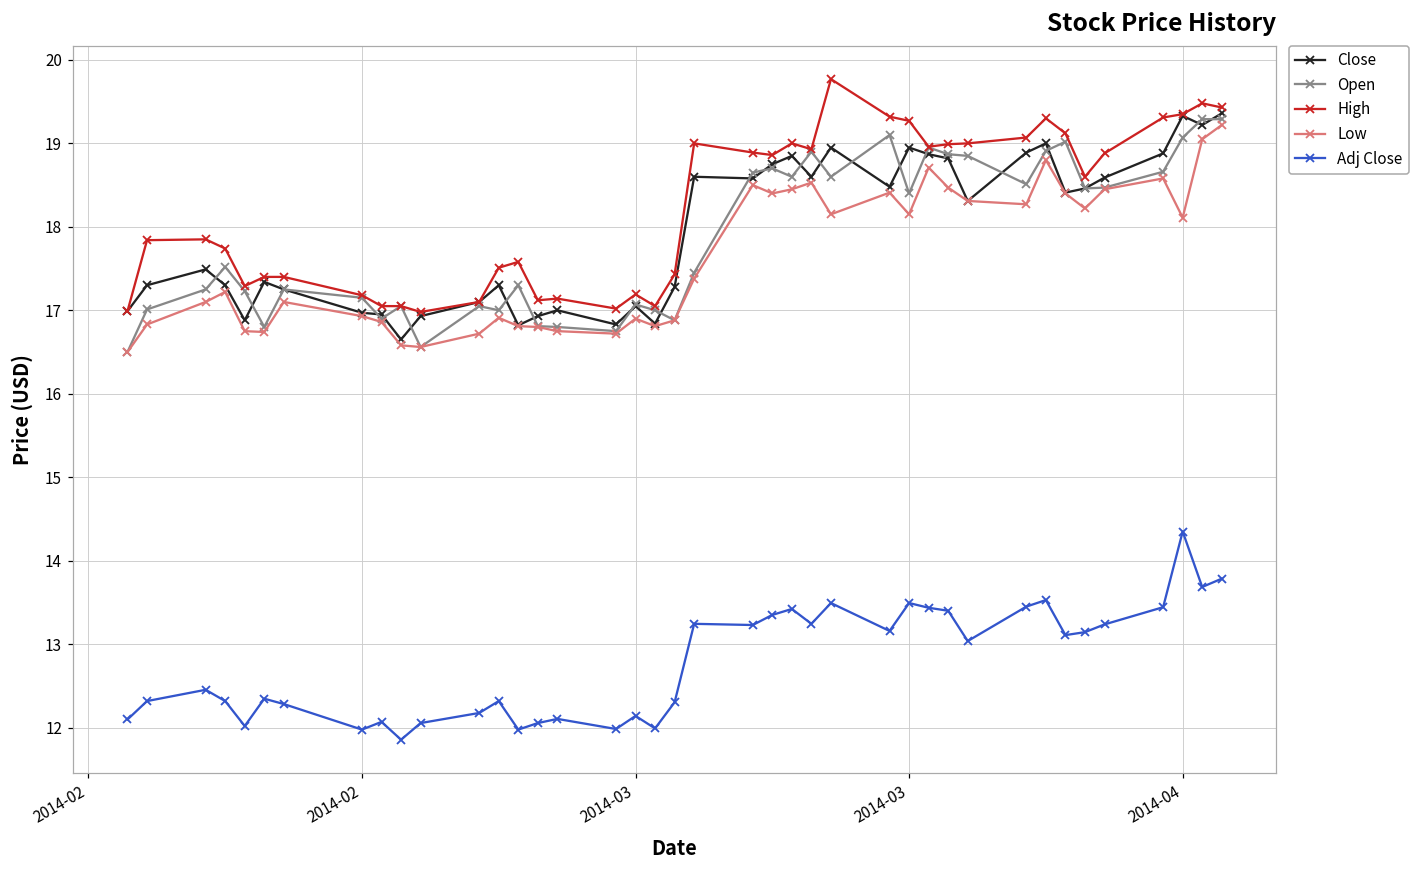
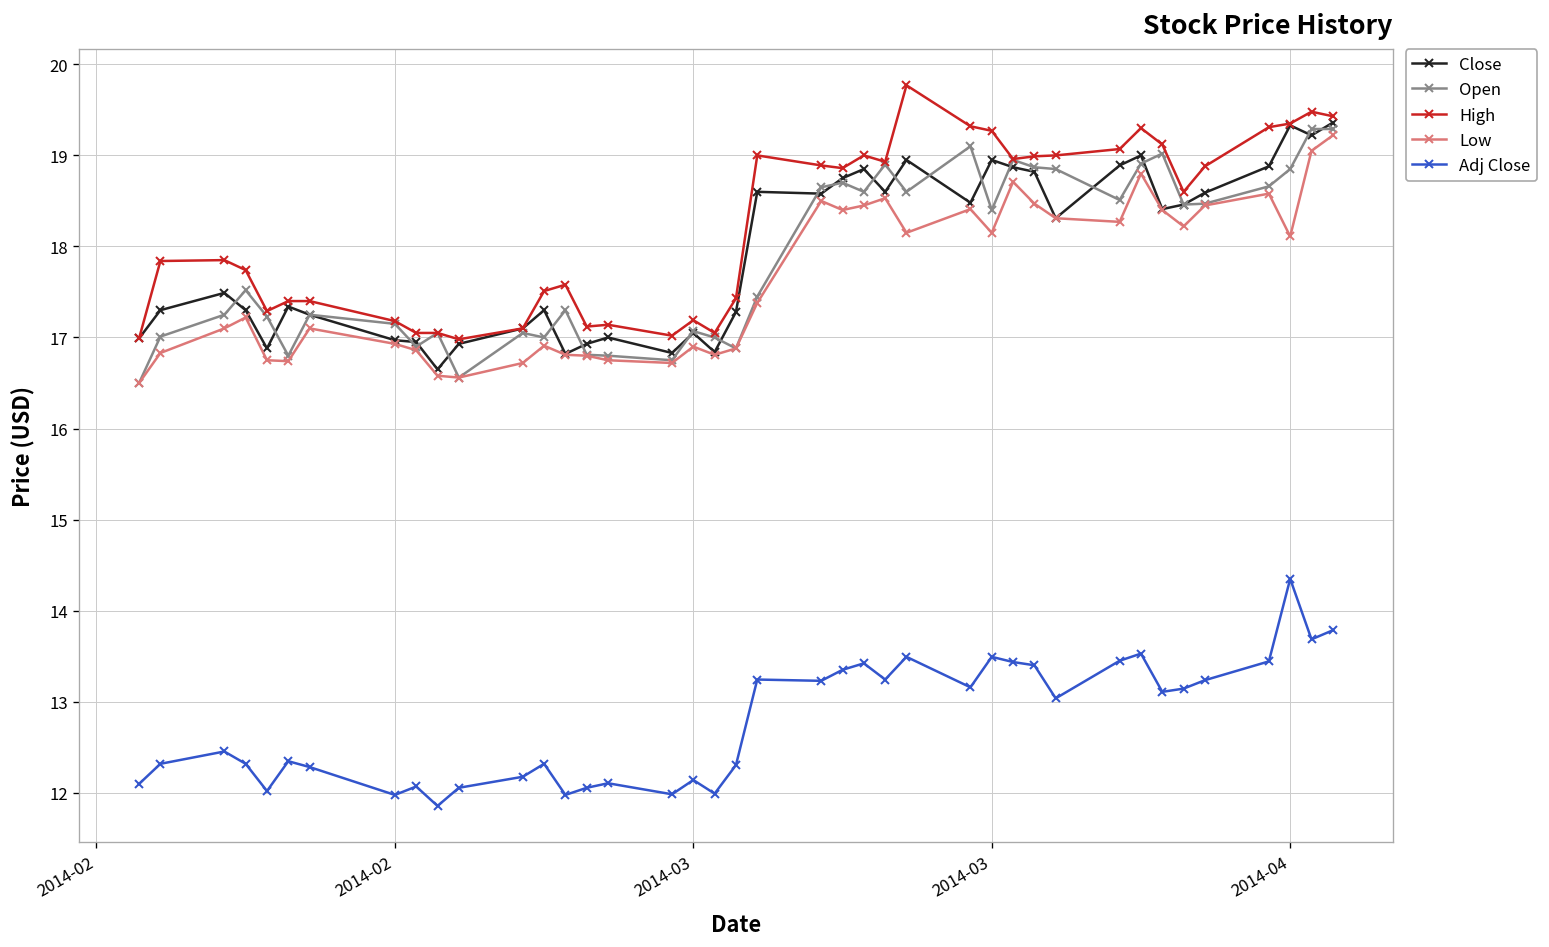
Open, 2014-04: 19.1 -> 18.9
